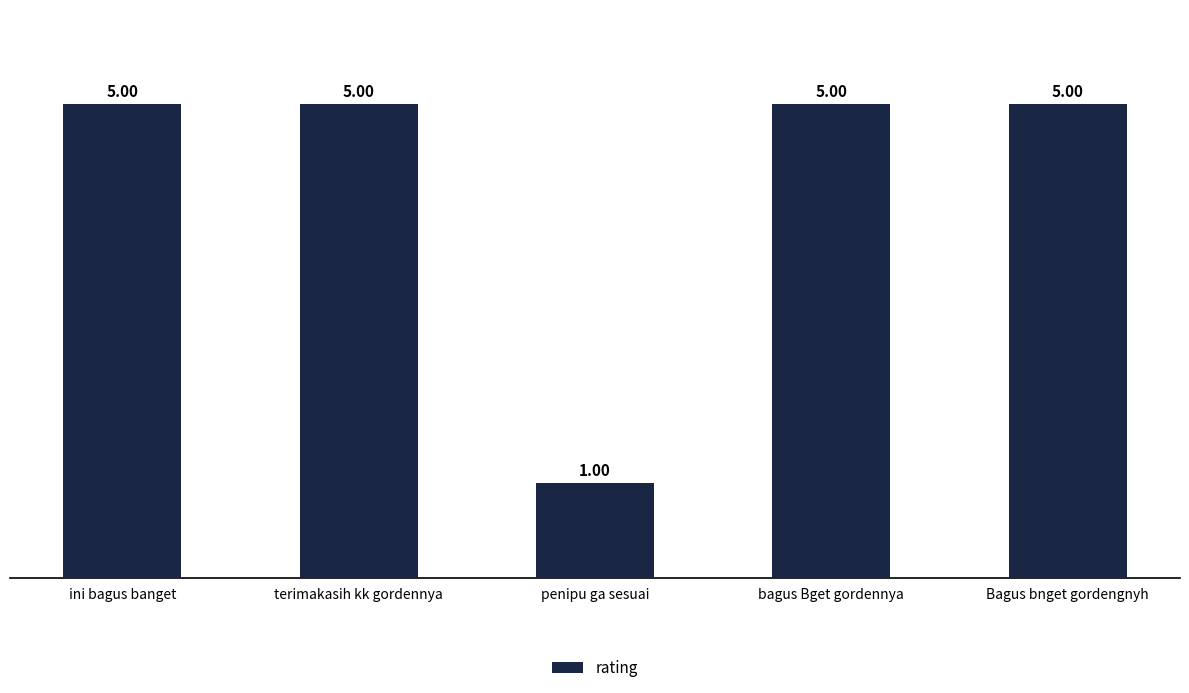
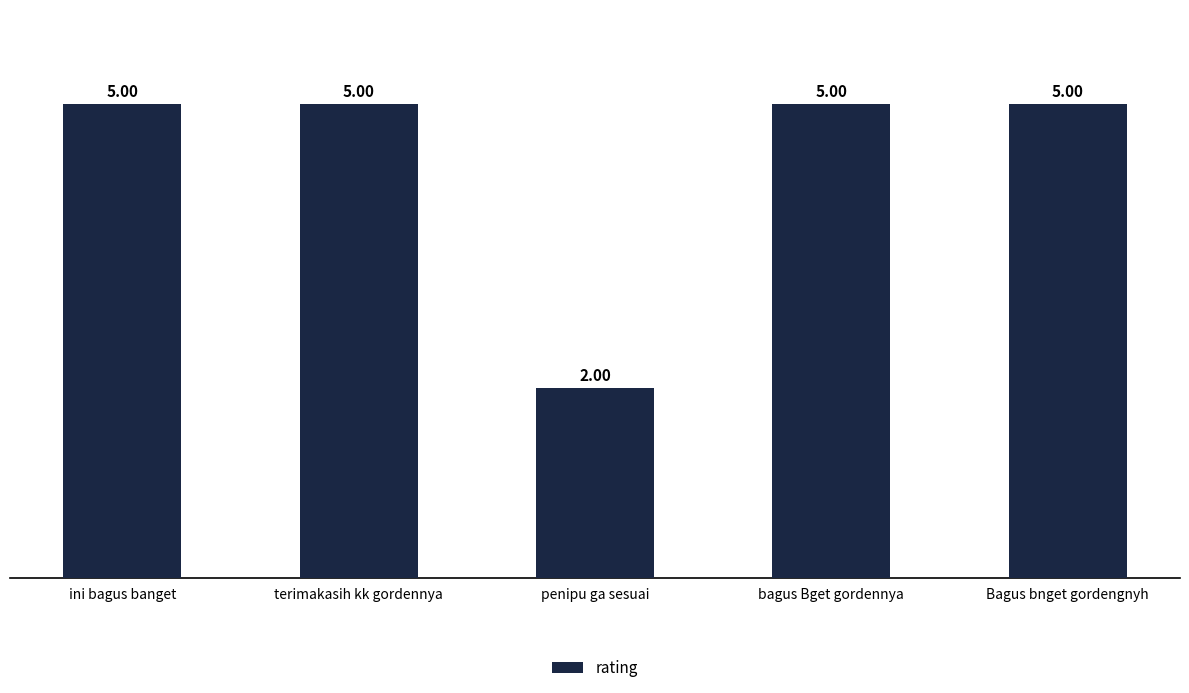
penipu ga sesuai: 1.00 -> 2.00
